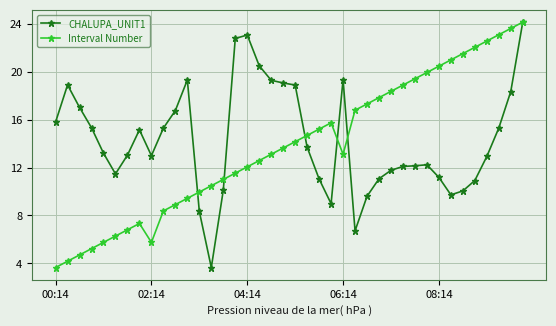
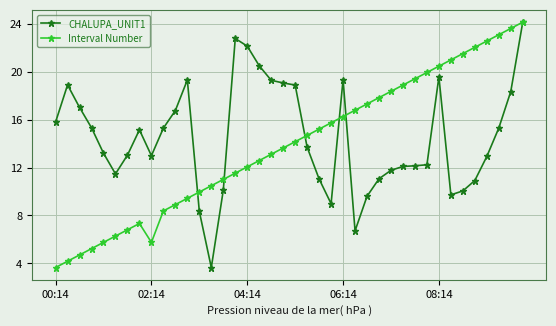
CHALUPA_UNIT1, 04:14: 23.1 -> 22.1
Interval Number, 06:14: 13.1 -> 16.3
CHALUPA_UNIT1, 08:14: 11.2 -> 19.6
